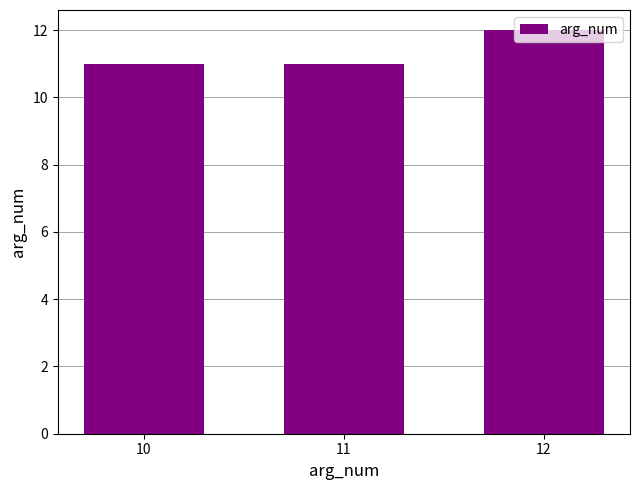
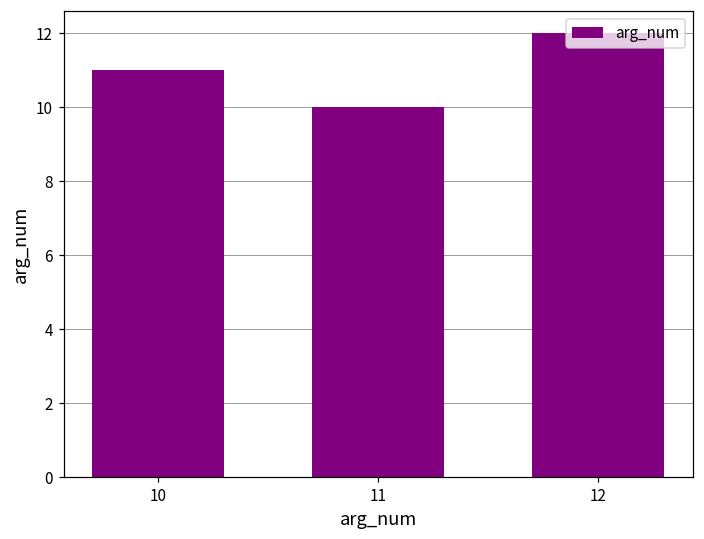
11: 11 -> 10
